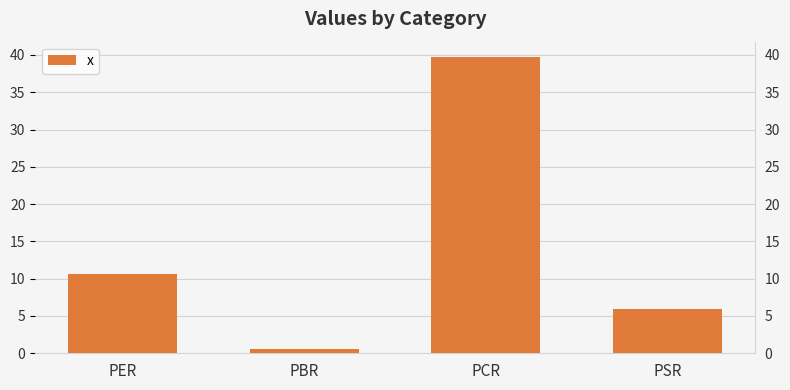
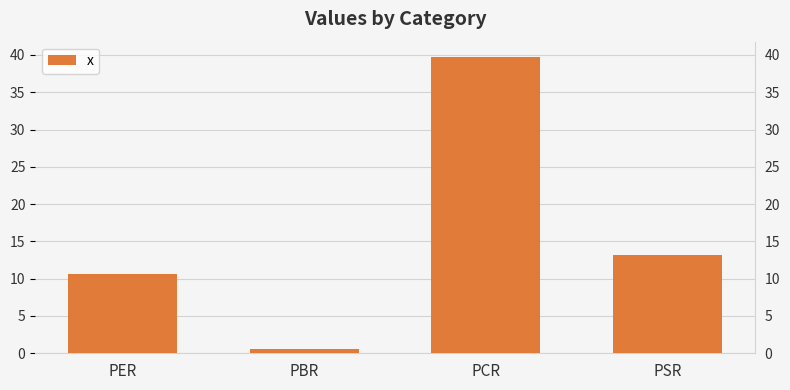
PSR: 6 -> 13
